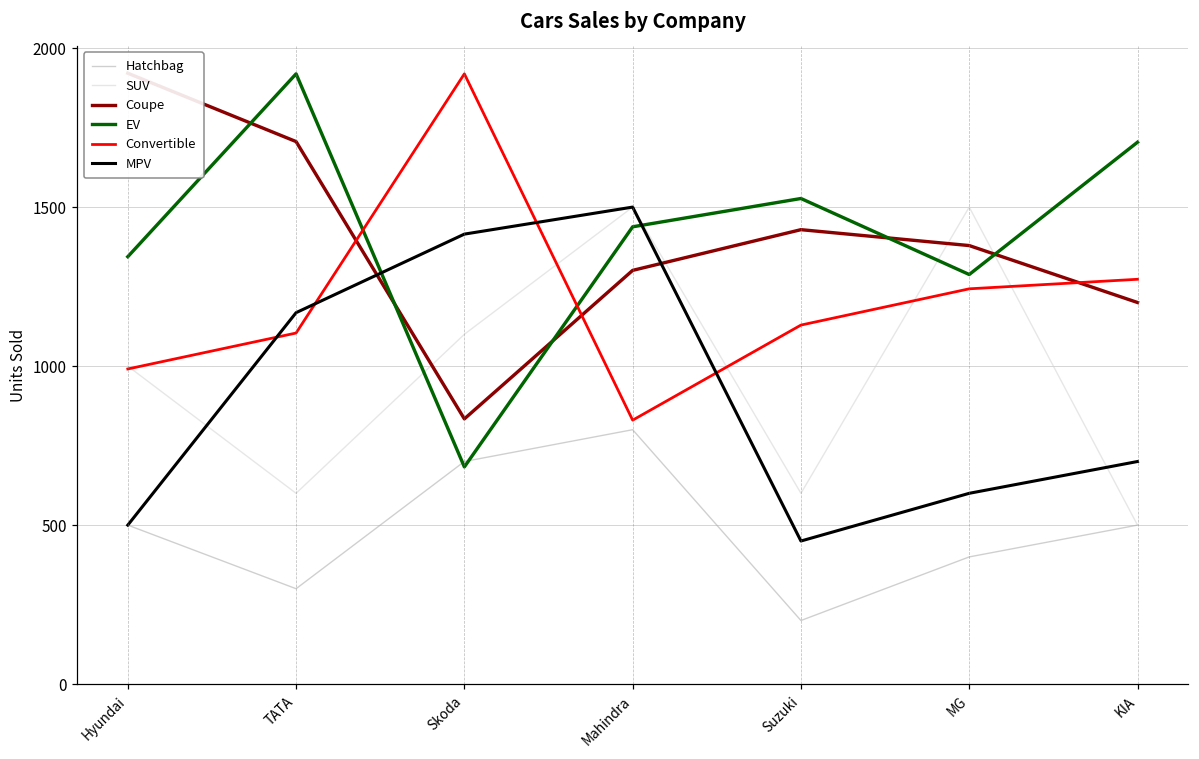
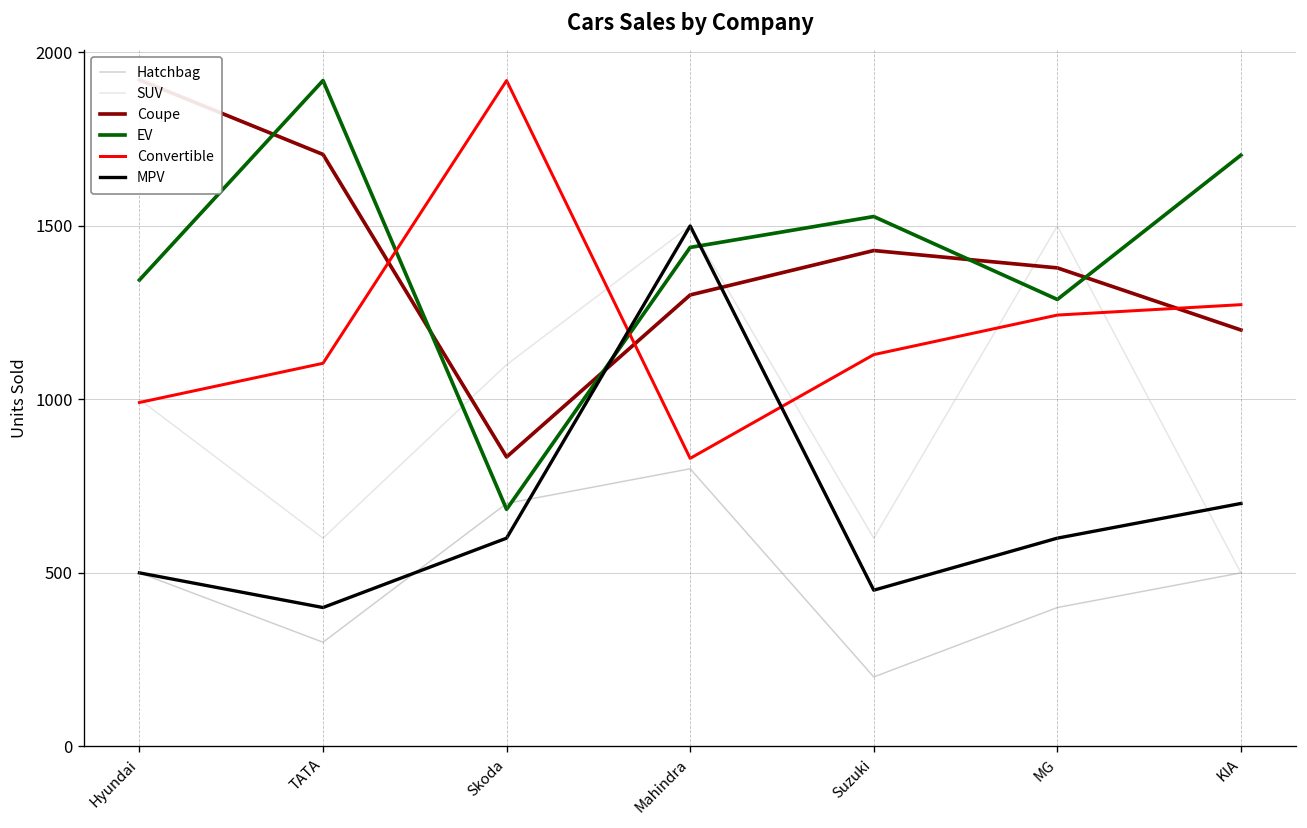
MPV, TATA: 1170 -> 400
MPV, Skoda: 1420 -> 600
